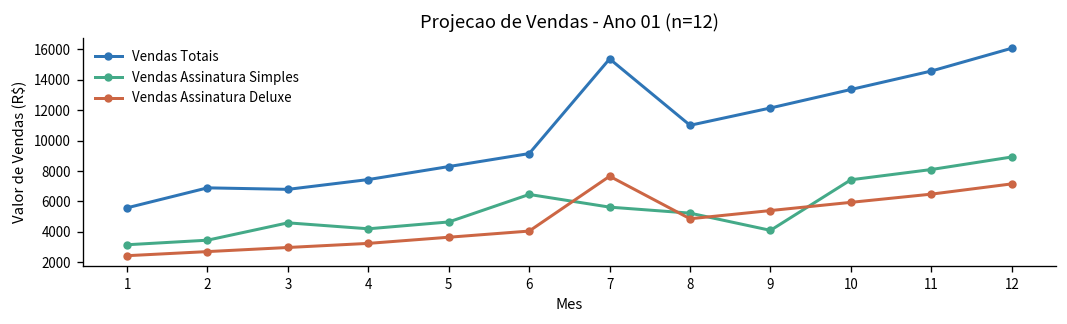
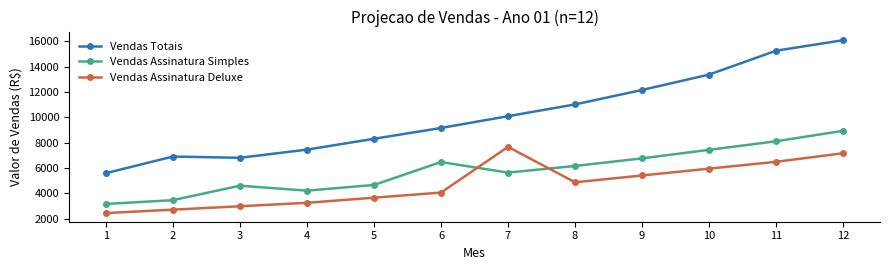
Vendas Totais, 7: 15400 -> 10100
Vendas Assinatura Simples, 8: 5200 -> 6200
Vendas Assinatura Simples, 9: 4100 -> 6800
Vendas Totais, 11: 14600 -> 15300
